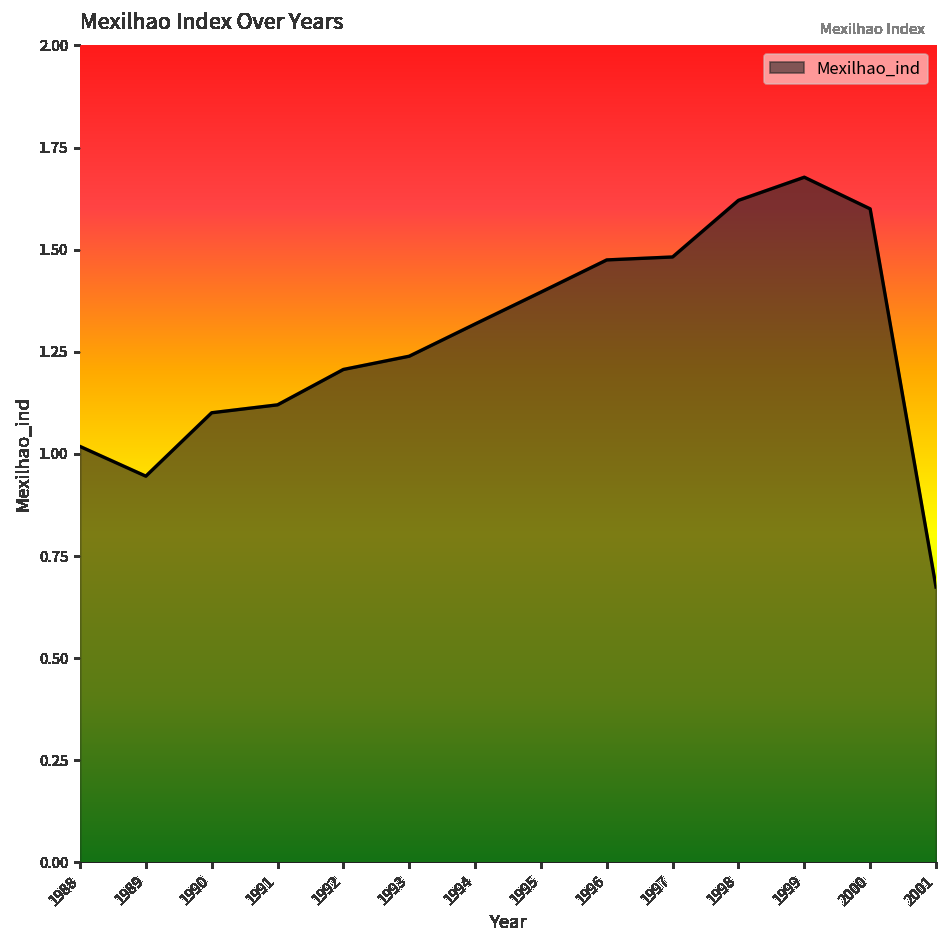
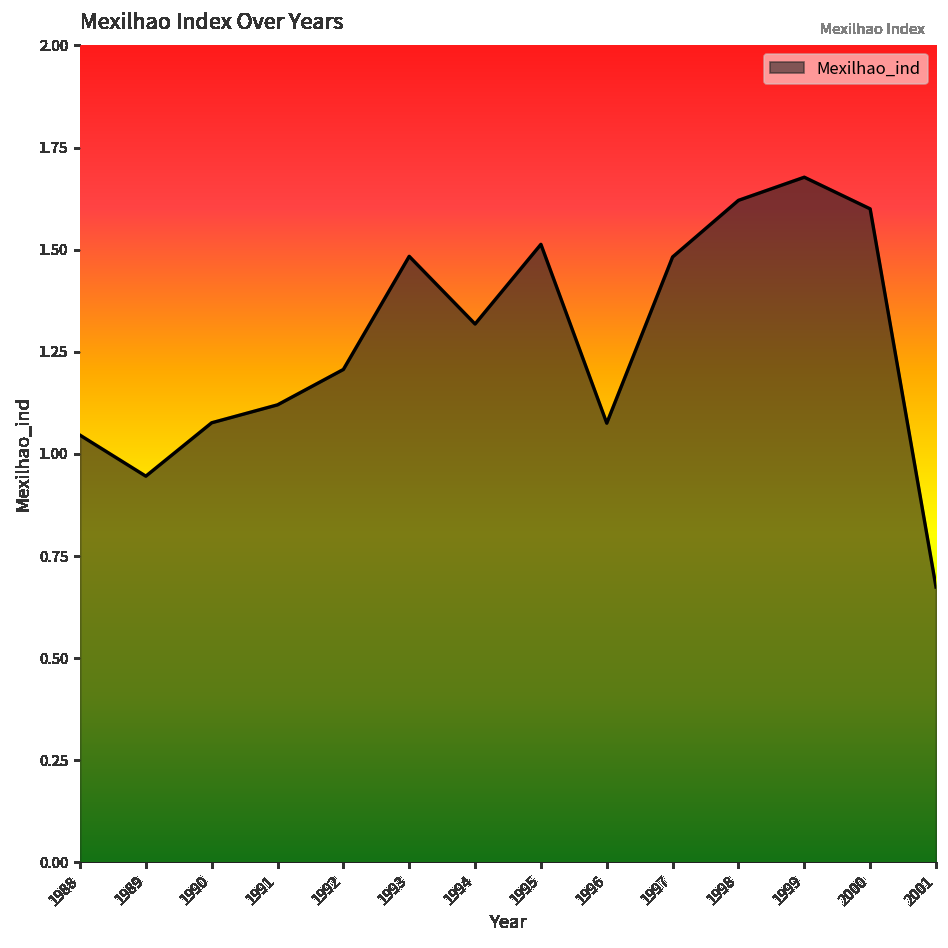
1988: 1.02 -> 1.05
1990: 1.10 -> 1.08
1993: 1.24 -> 1.48
1995: 1.40 -> 1.51
1996: 1.48 -> 1.08
